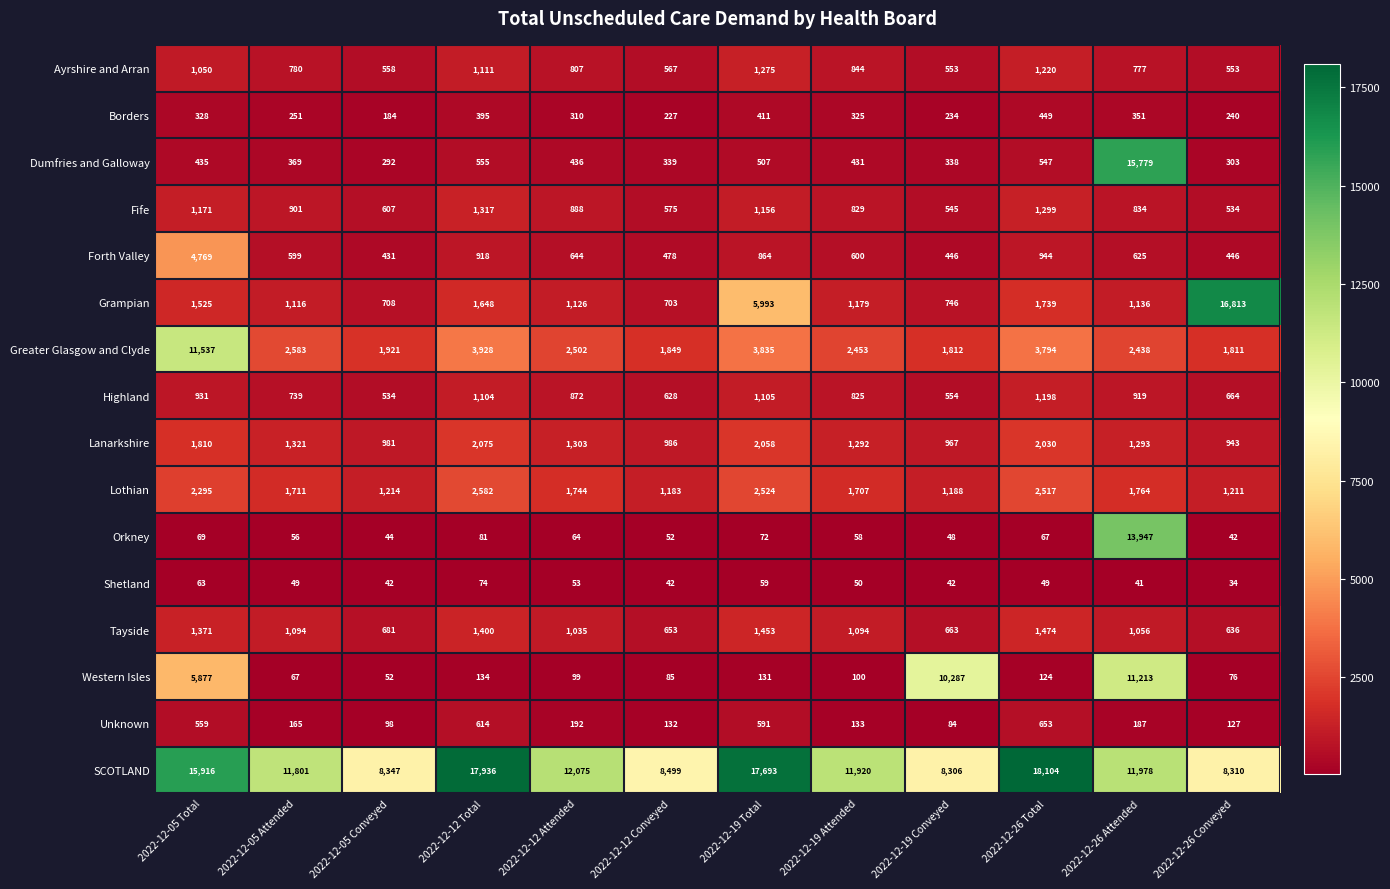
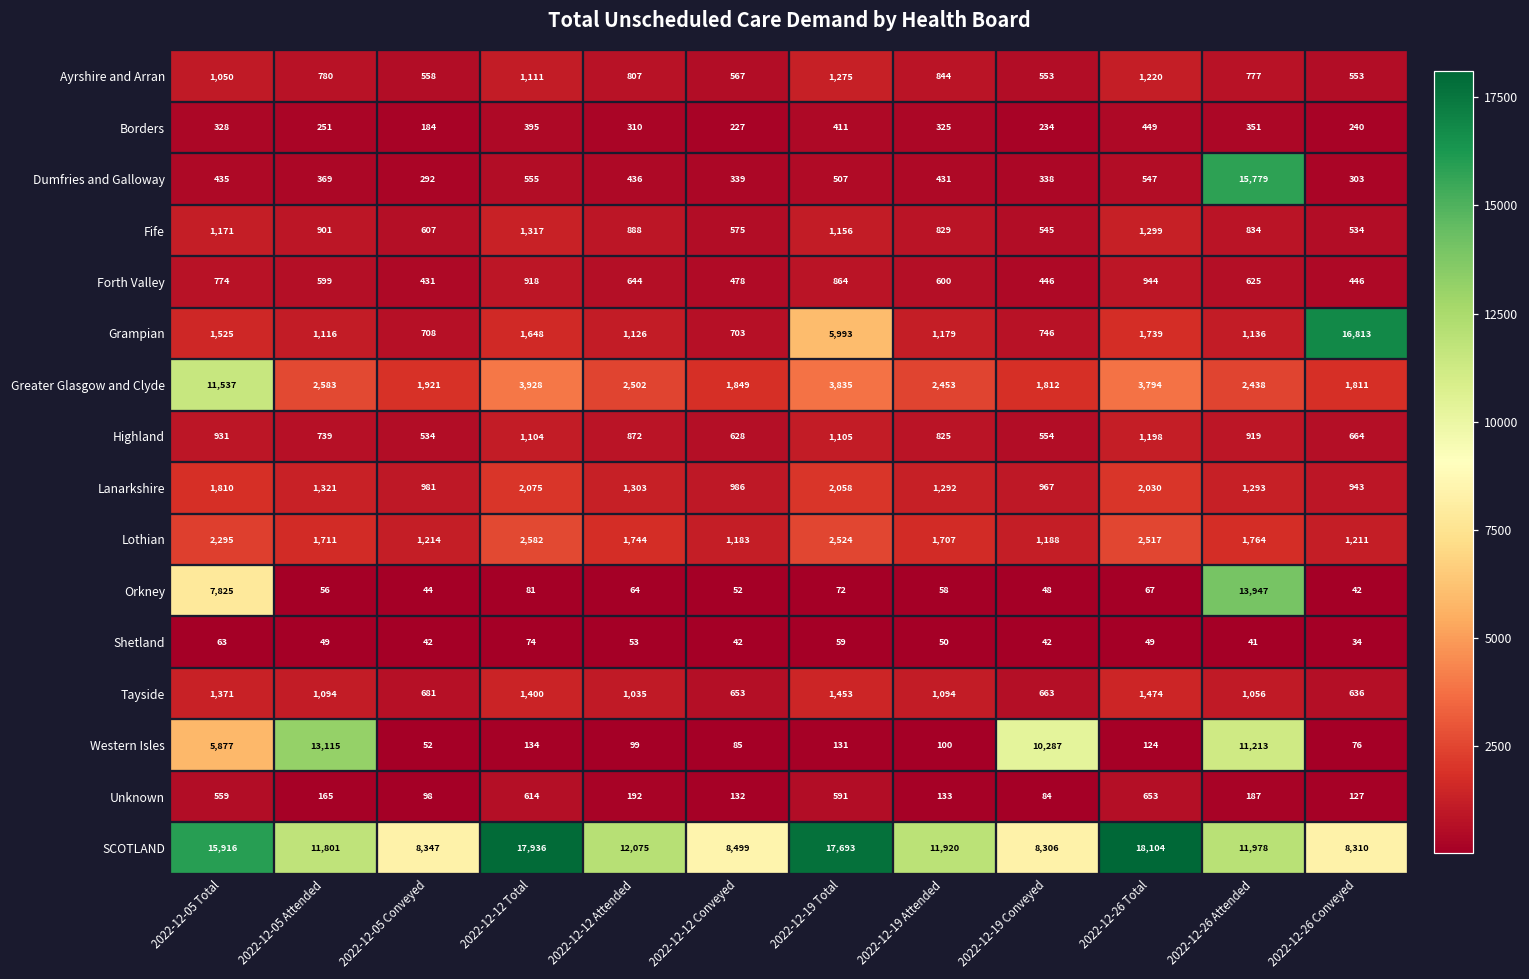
Forth Valley, 2022-12-05 Total: 4,769 -> 774
Orkney, 2022-12-05 Total: 69 -> 7,825
Western Isles, 2022-12-05 Attended: 67 -> 13,115
